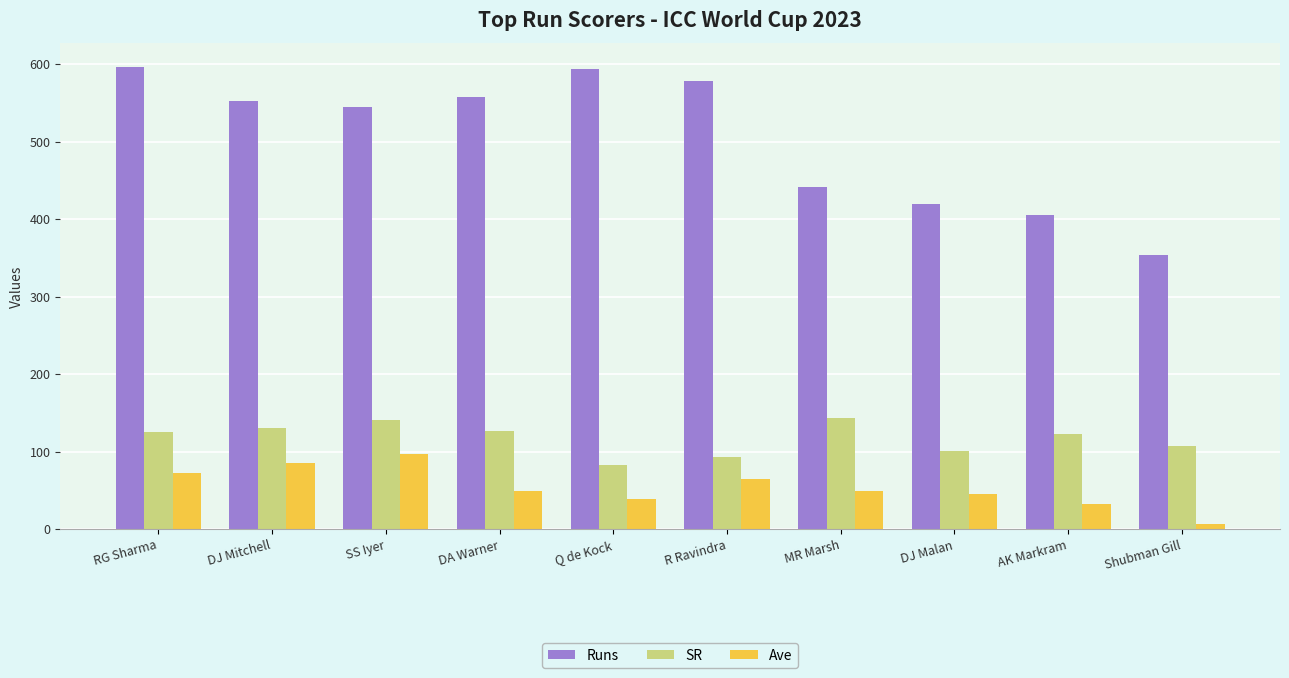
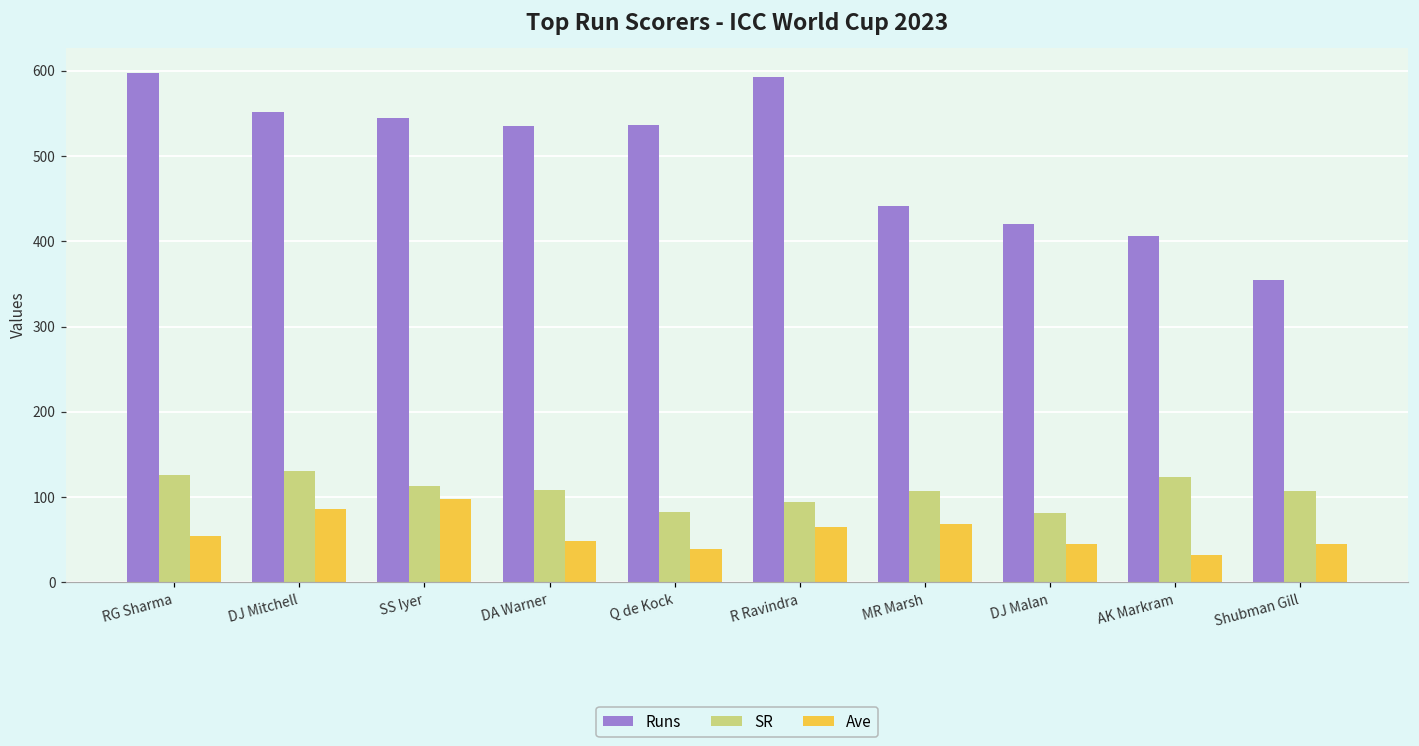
Ave, RG Sharma: 70 -> 50
SR, SS Iyer: 140 -> 110
Runs, DA Warner: 560 -> 540
SR, DA Warner: 130 -> 110
Runs, Q de Kock: 590 -> 540
Runs, R Ravindra: 580 -> 590
SR, MR Marsh: 140 -> 110
Ave, MR Marsh: 50 -> 70
SR, DJ Malan: 100 -> 80
Ave, Shubman Gill: 10 -> 40
